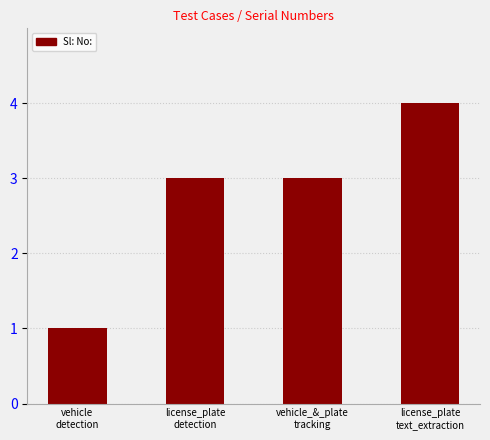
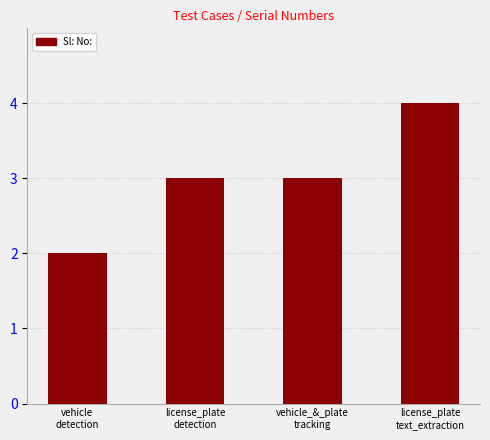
vehicle detection: 1 -> 2
